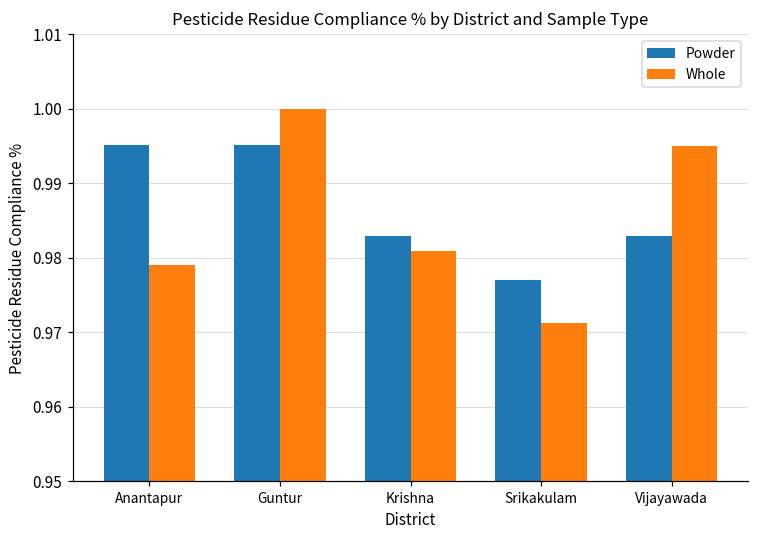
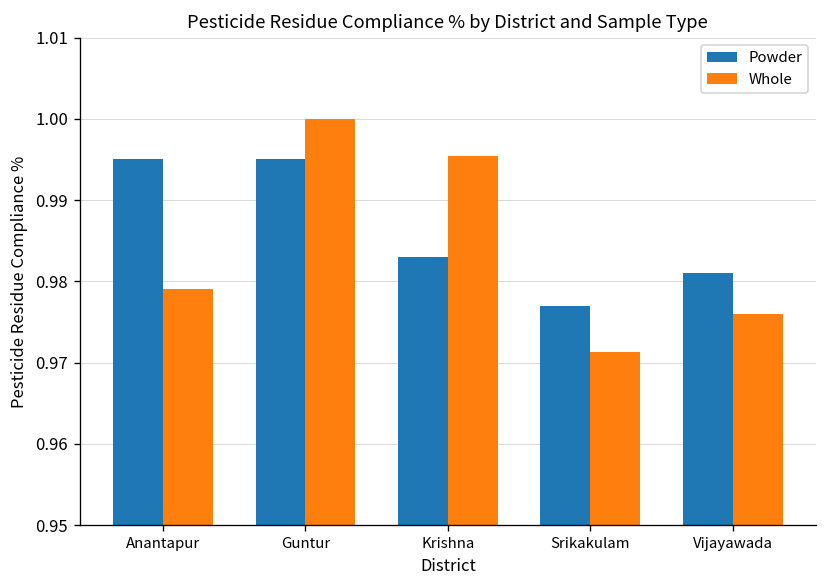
Whole, Krishna: 0.981 -> 0.995
Powder, Vijayawada: 0.983 -> 0.981
Whole, Vijayawada: 0.995 -> 0.976
